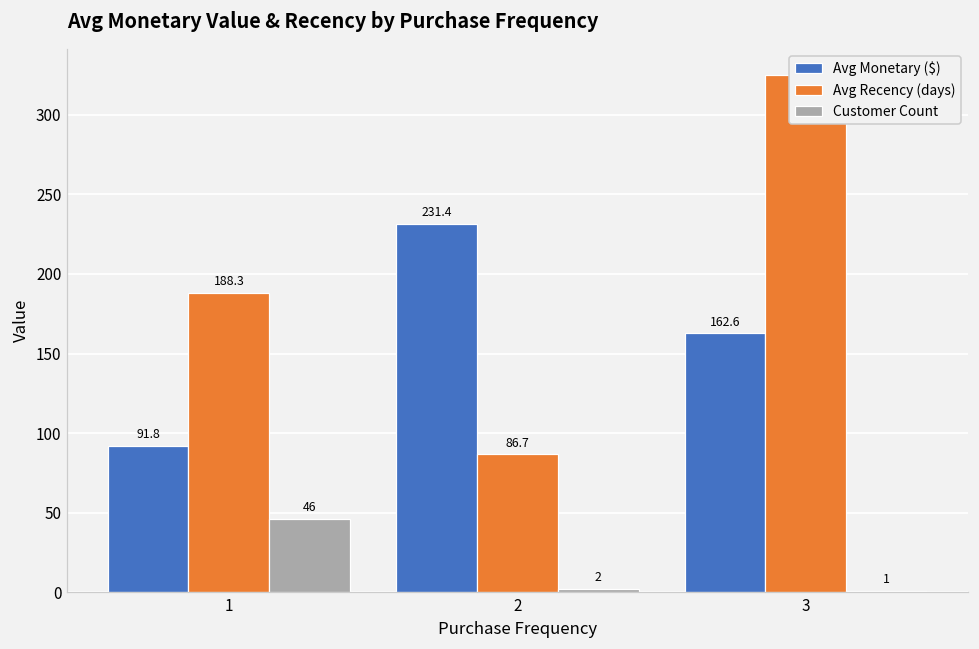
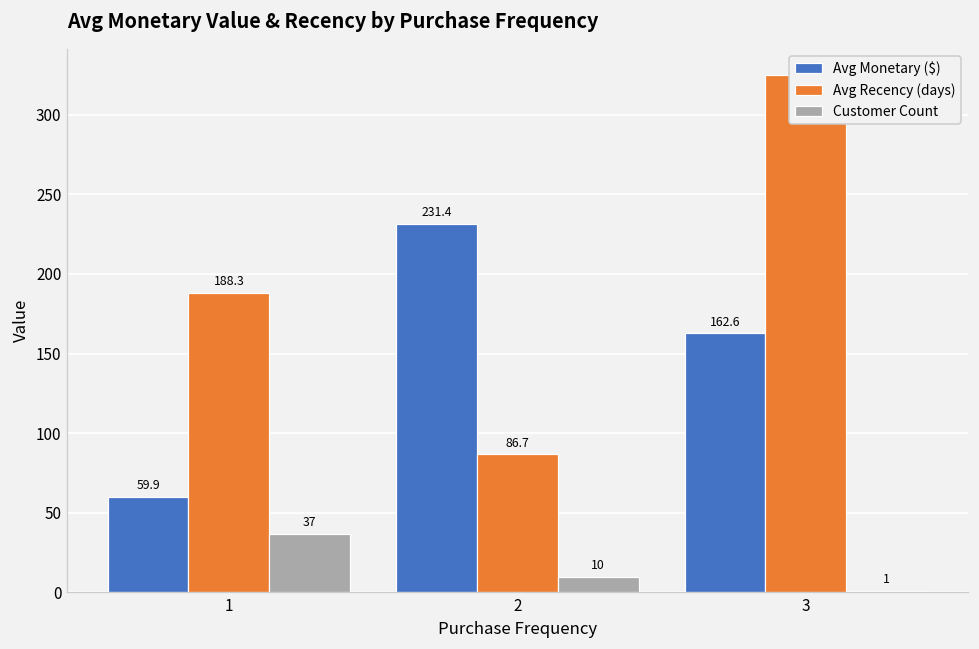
Avg Monetary ($), 1: 91.8 -> 59.9
Customer Count, 1: 46 -> 37
Customer Count, 2: 2 -> 10
